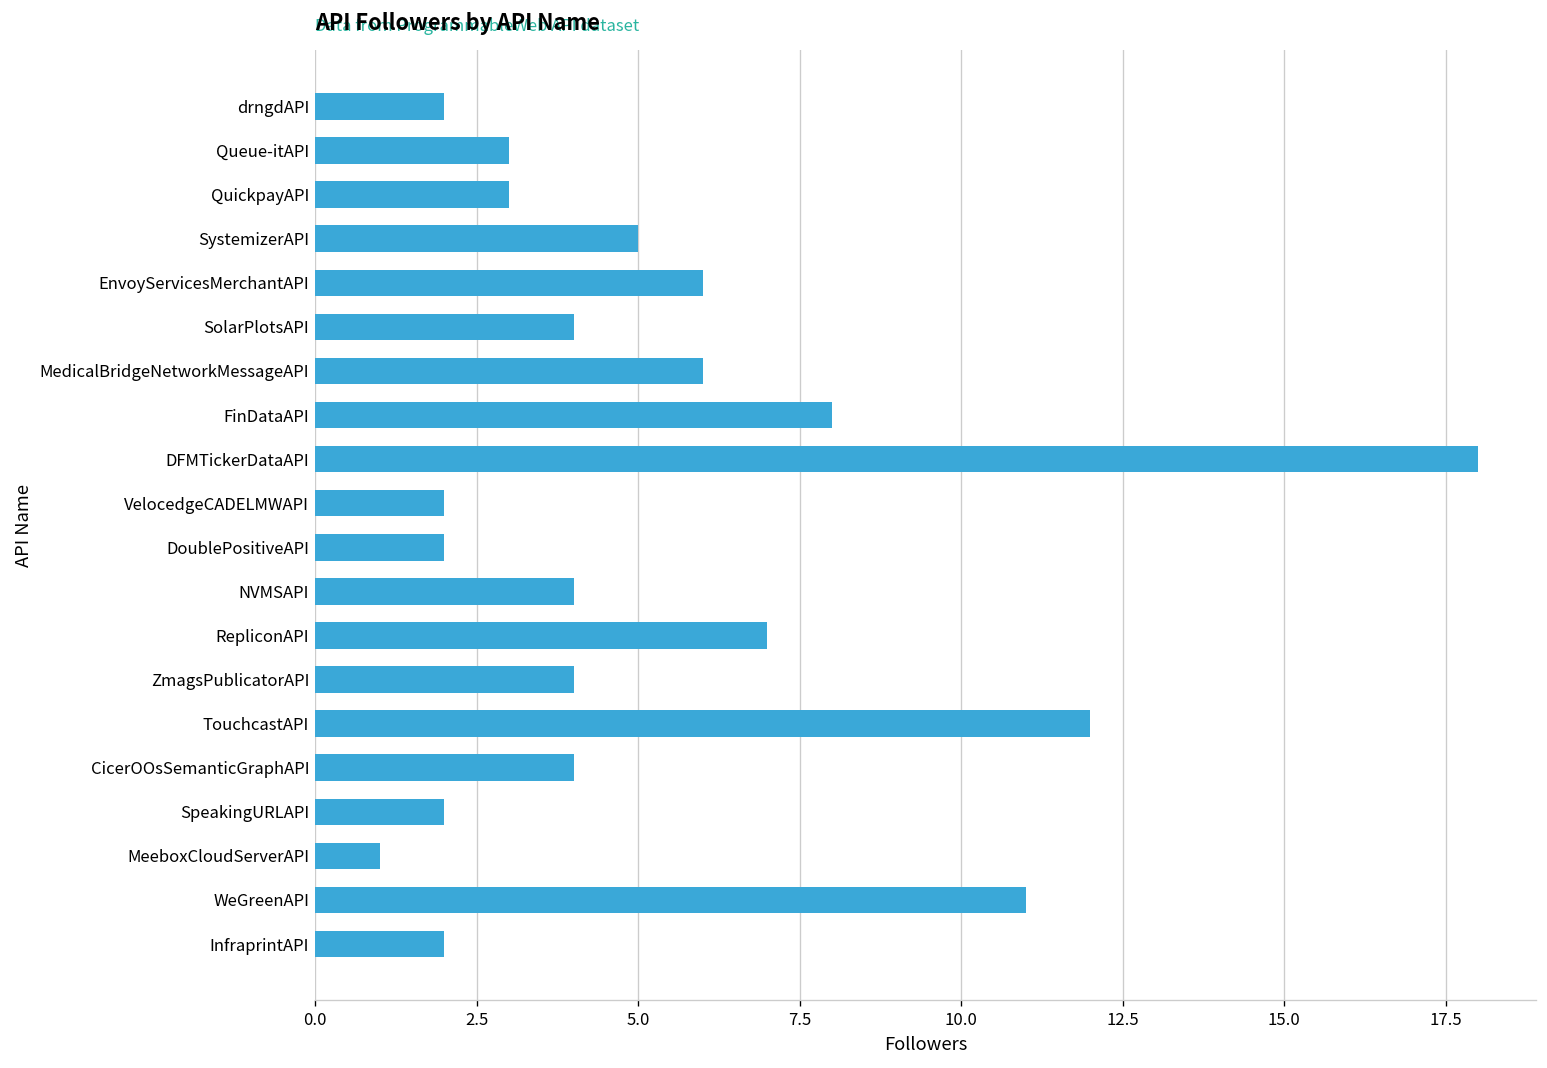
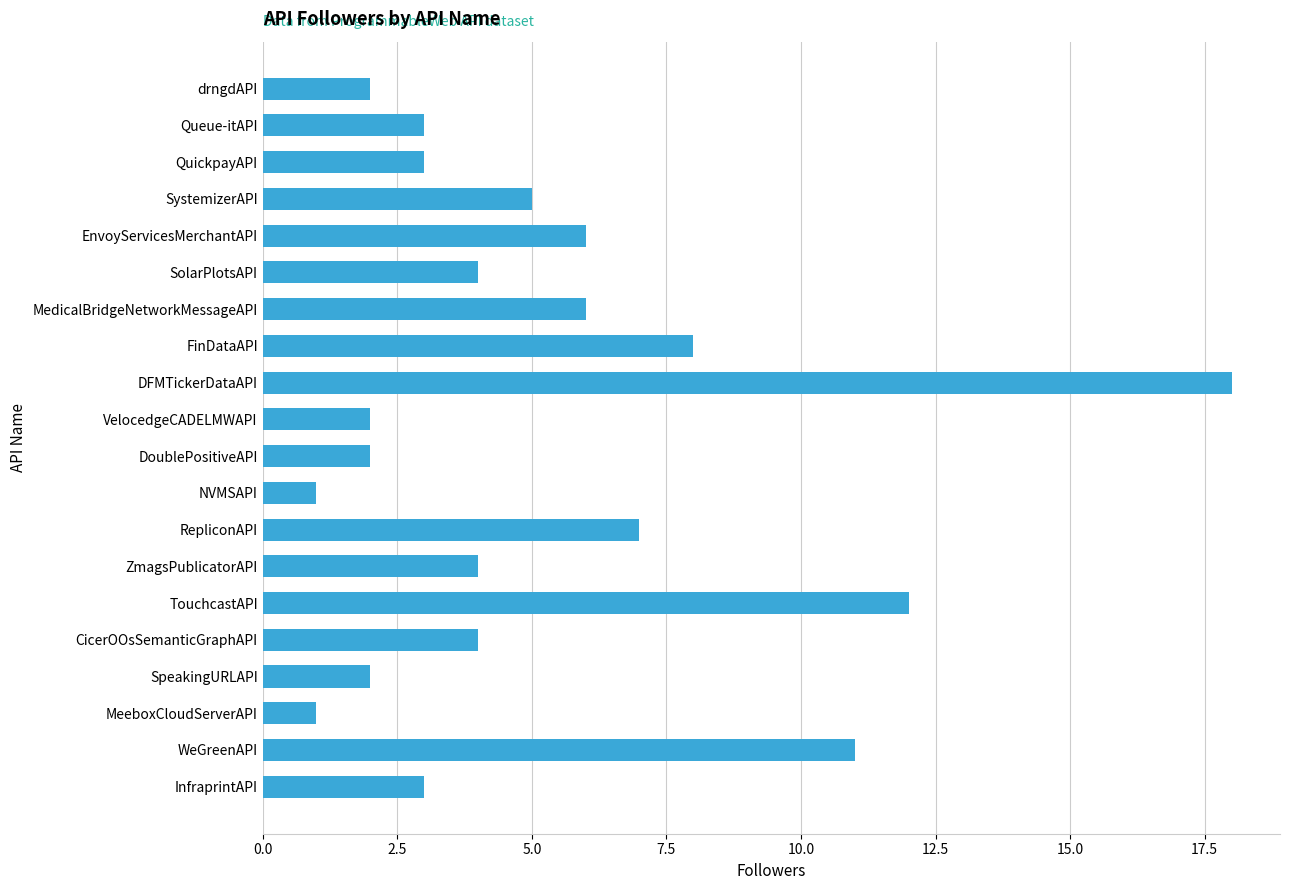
NVMSAPI: 4 -> 1
InfraprintAPI: 2 -> 3
